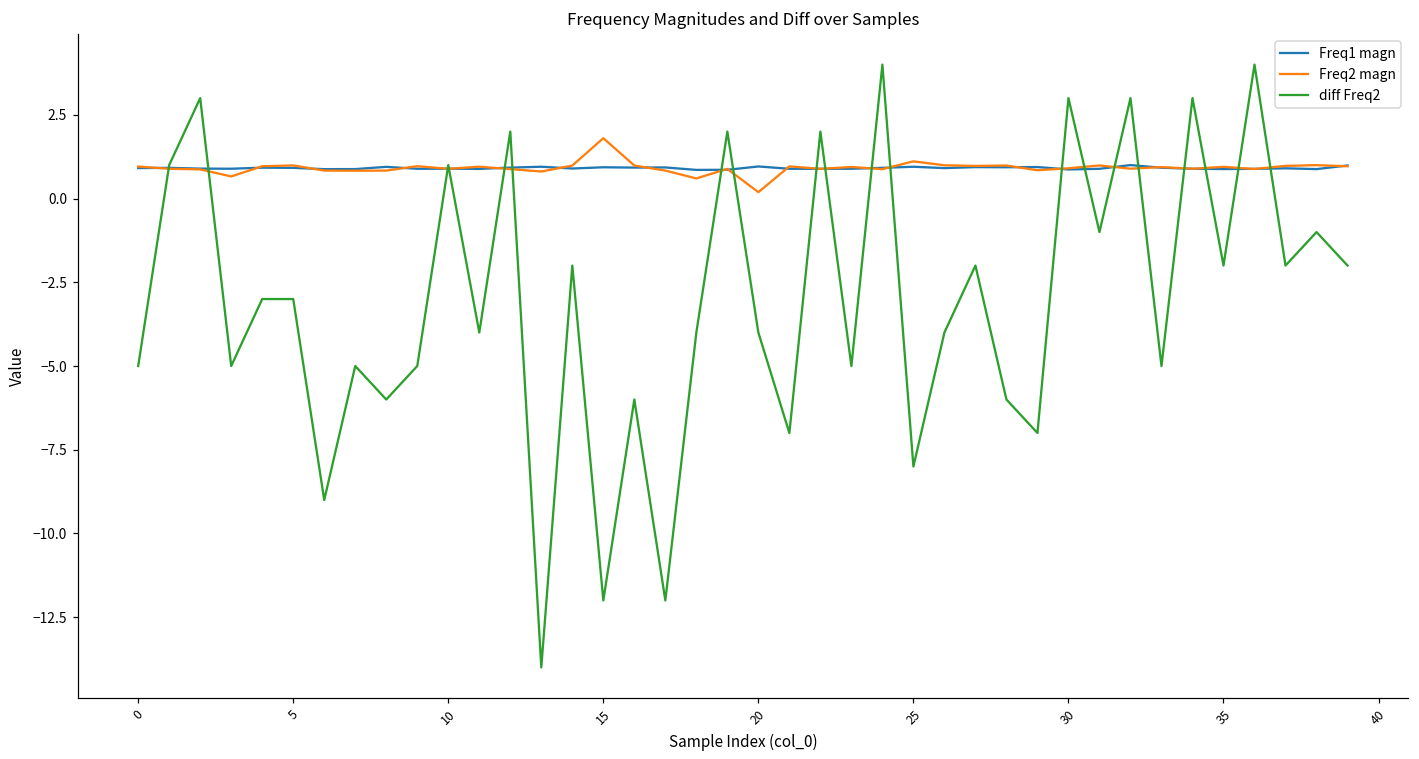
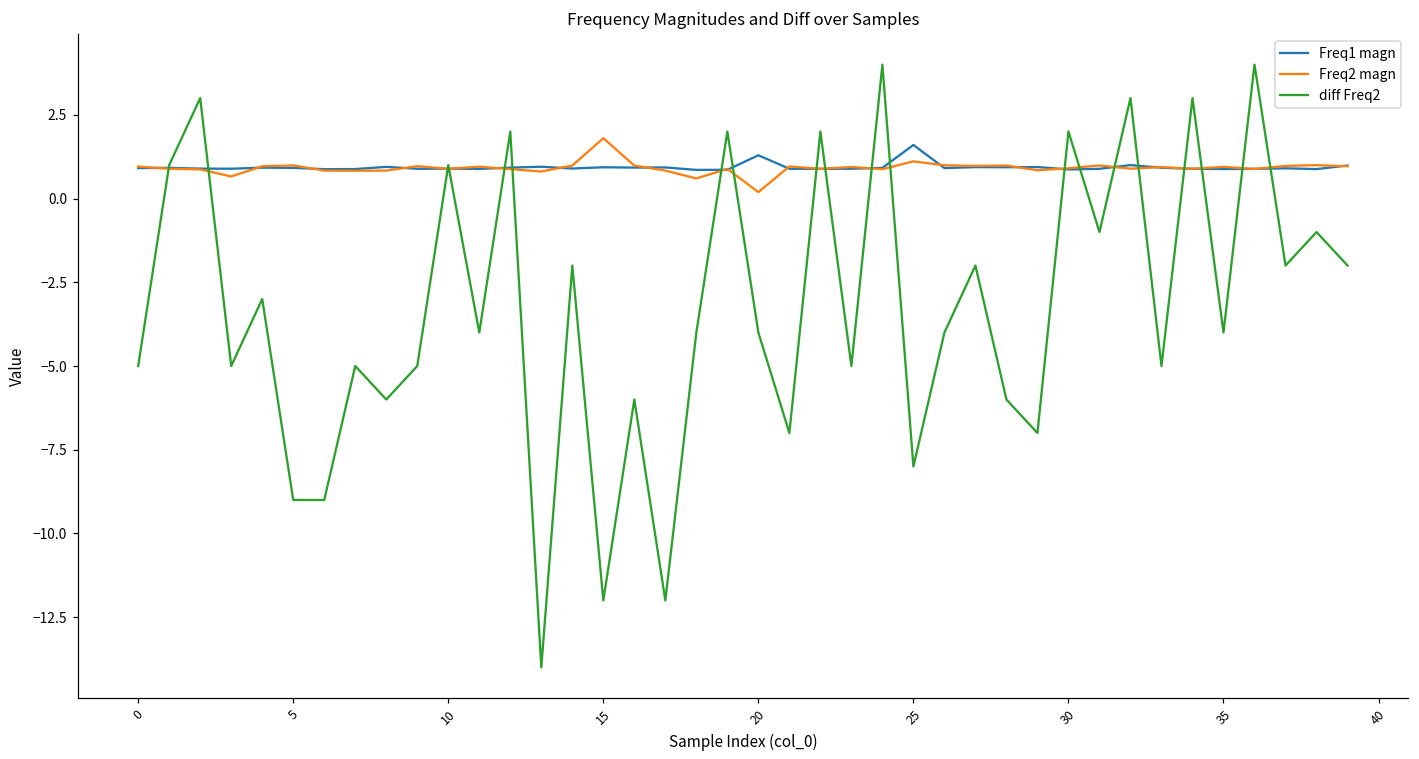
diff Freq2, 5: -3 -> -9
Freq1 magn, 20: 1.0 -> 1.3
Freq1 magn, 25: 1.0 -> 1.6
diff Freq2, 30: 3 -> 2
diff Freq2, 35: -2 -> -4
